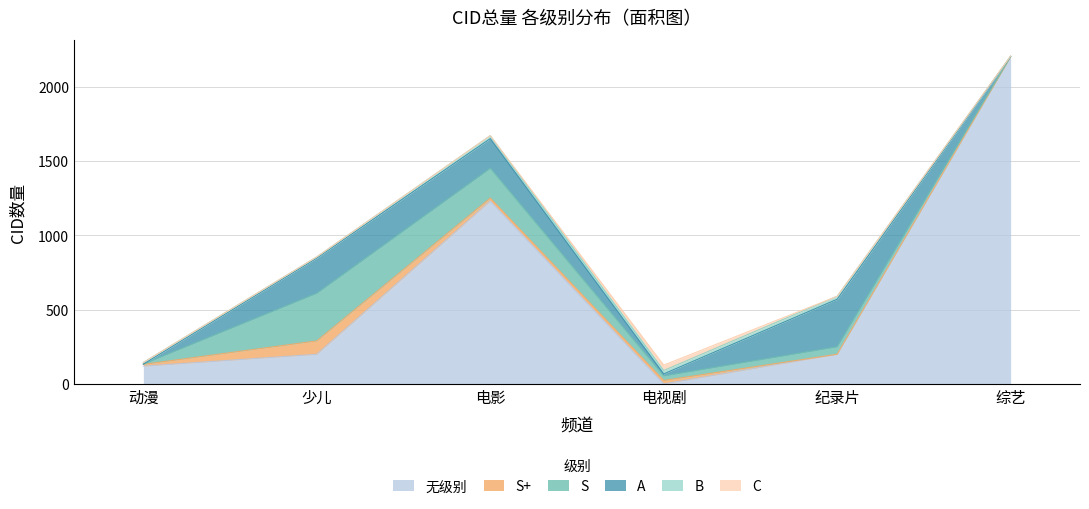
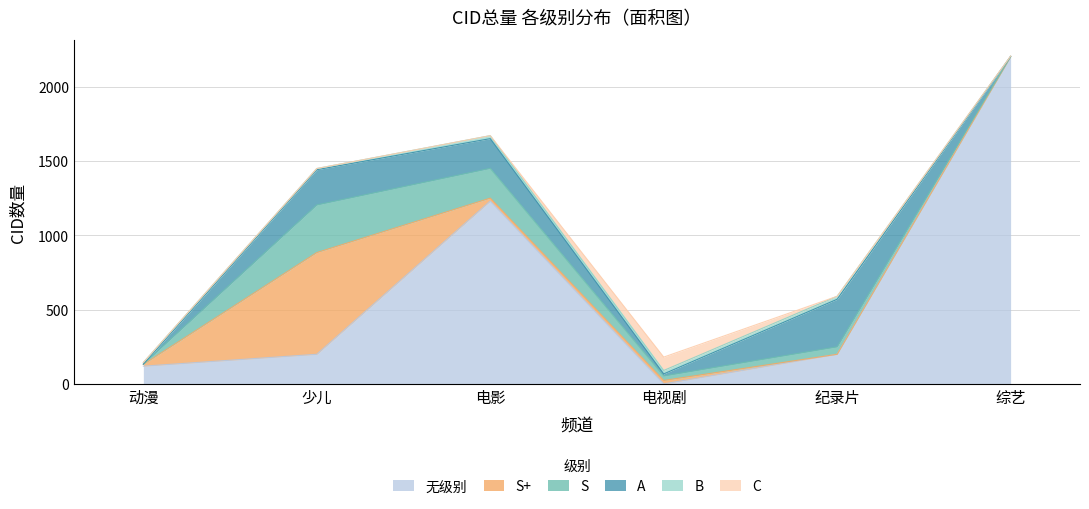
S+, 少儿: 90 -> 680
C, 电视剧: 40 -> 90
